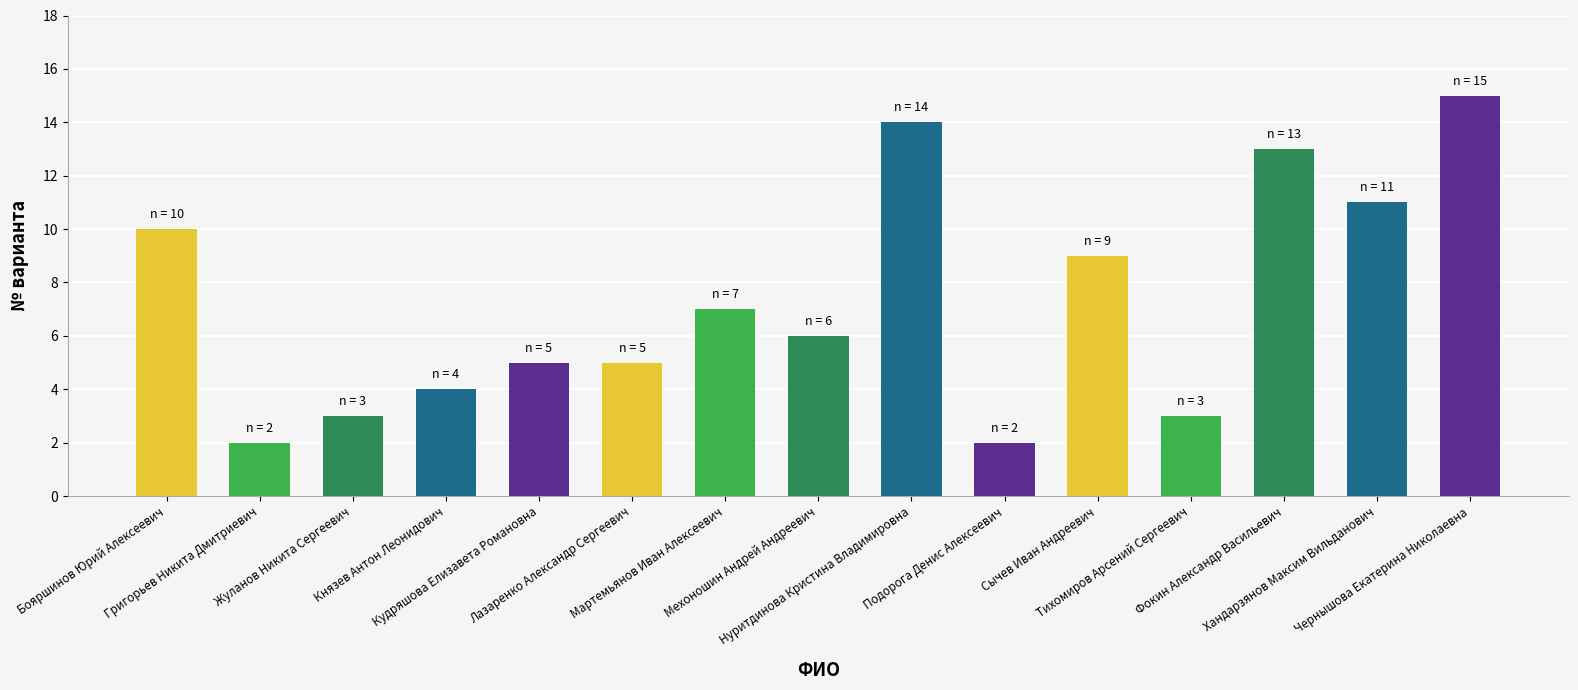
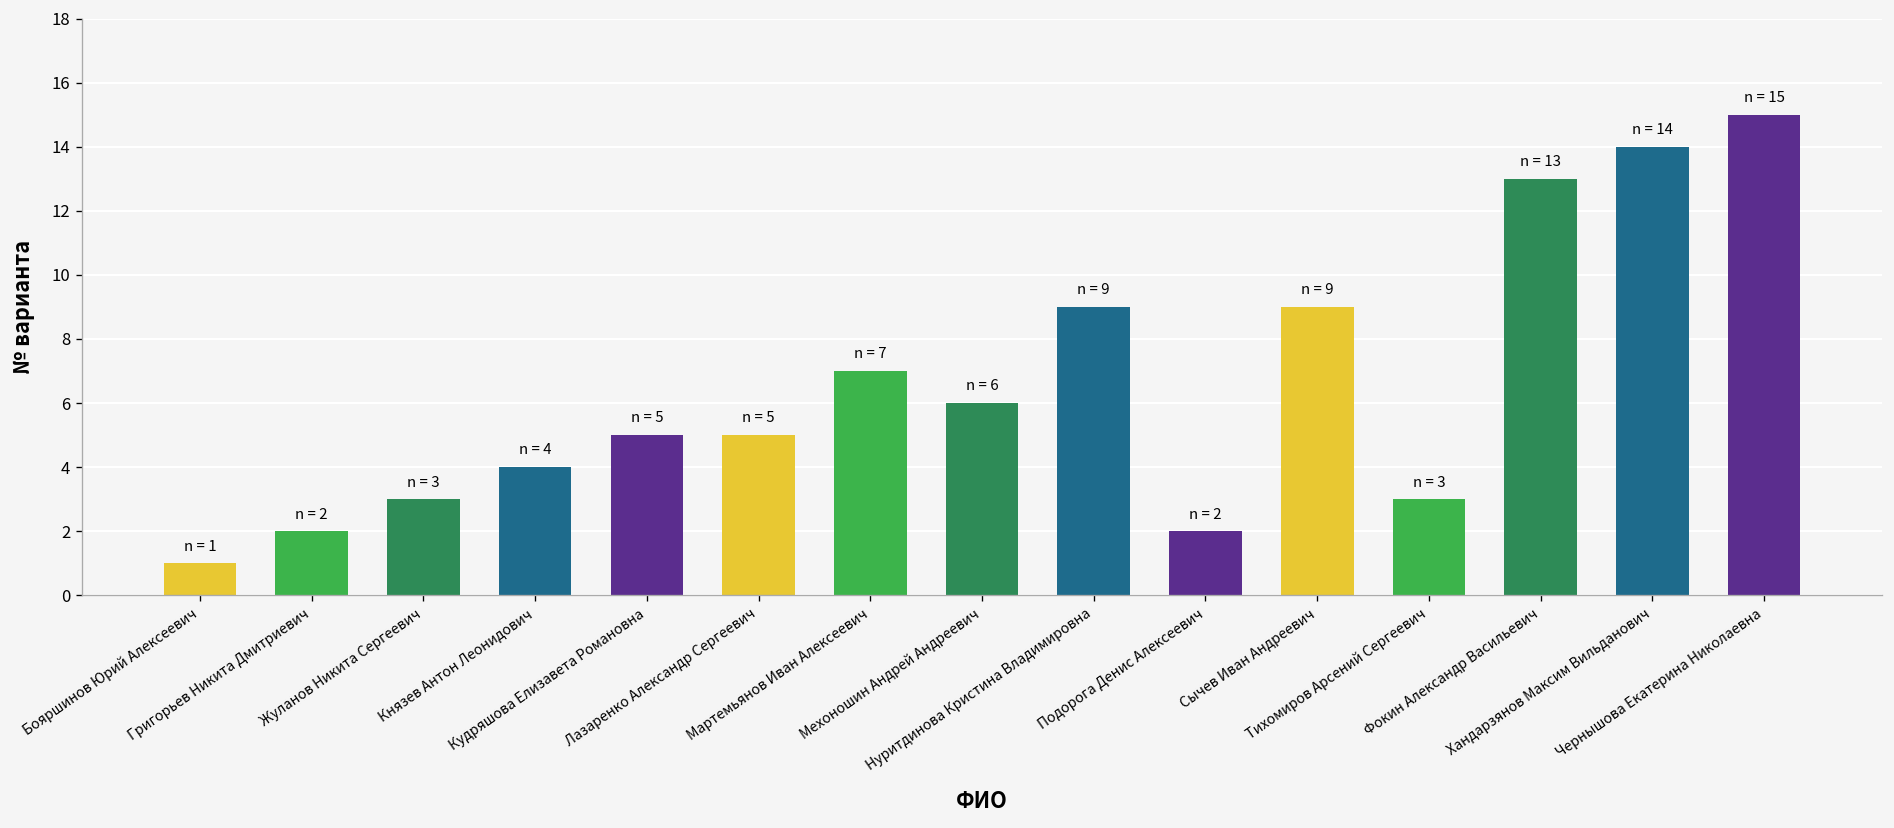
Бояршинов Юрий Алексеевич: 10 -> 1
Нуритдинова Кристина Владимировна: 14 -> 9
Хандарзянов Максим Вильданович: 11 -> 14
